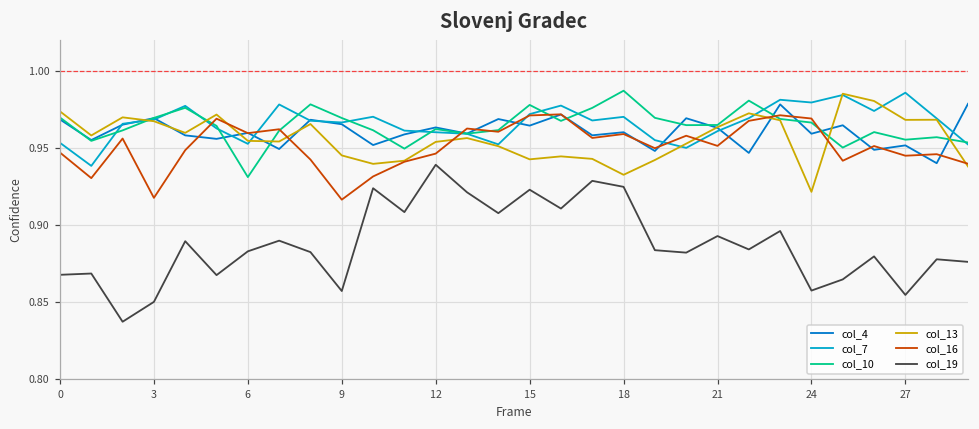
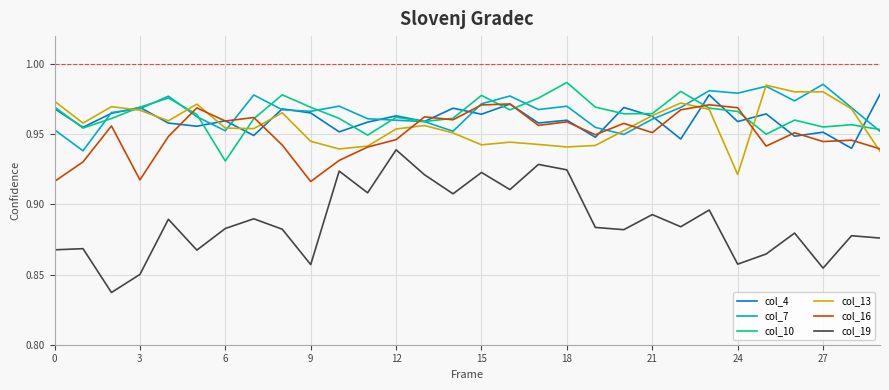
col_16, 0: 0.947 -> 0.916
col_13, 18: 0.932 -> 0.941
col_13, 27: 0.968 -> 0.980
